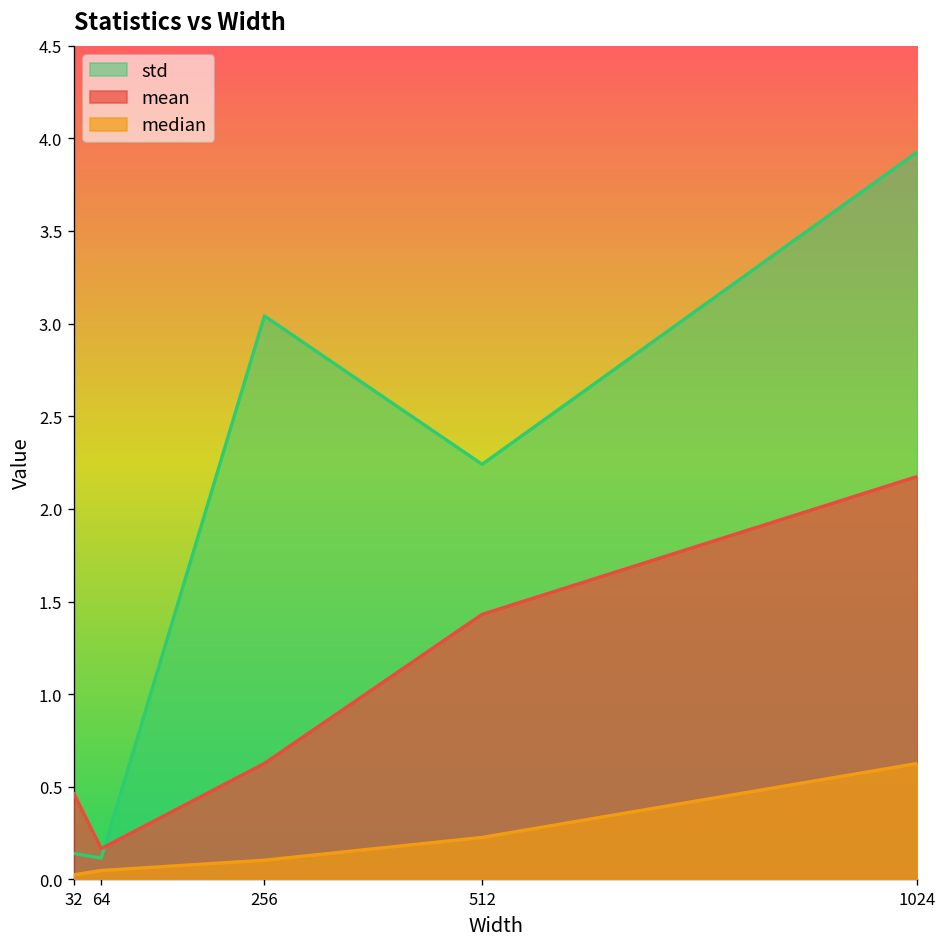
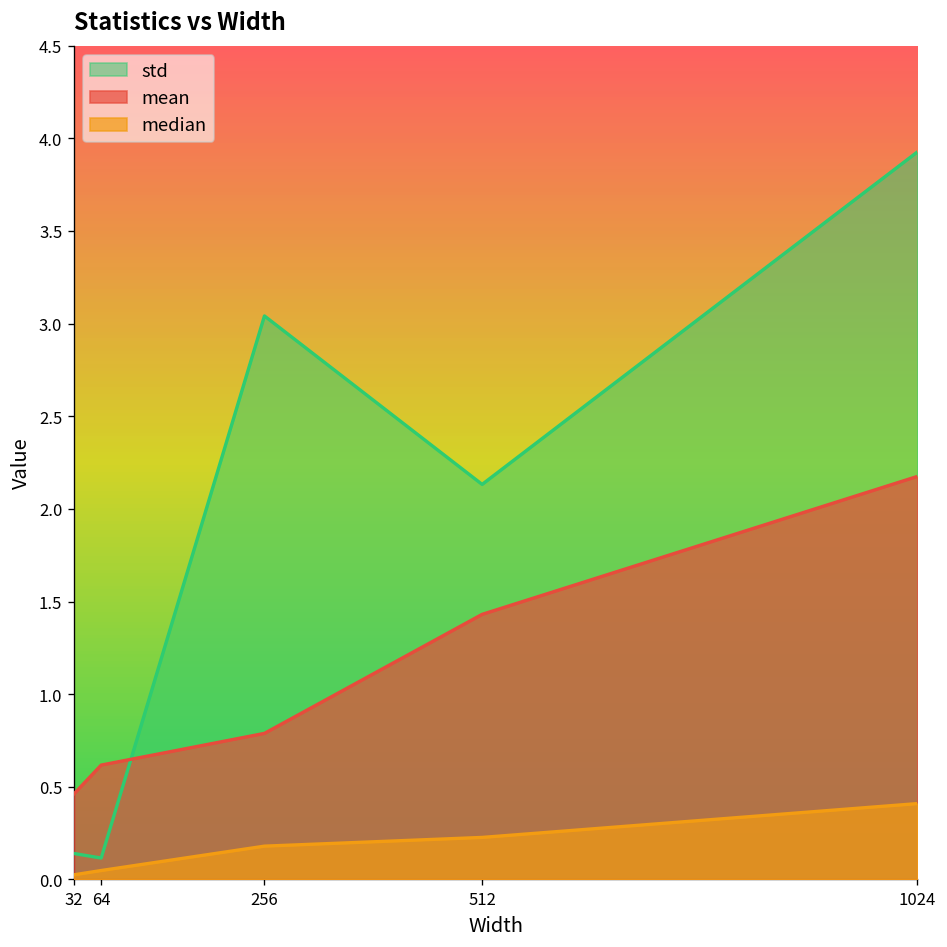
mean, 64: 0.17 -> 0.62
mean, 256: 0.63 -> 0.79
median, 256: 0.10 -> 0.18
std, 512: 2.24 -> 2.13
median, 1024: 0.63 -> 0.41
